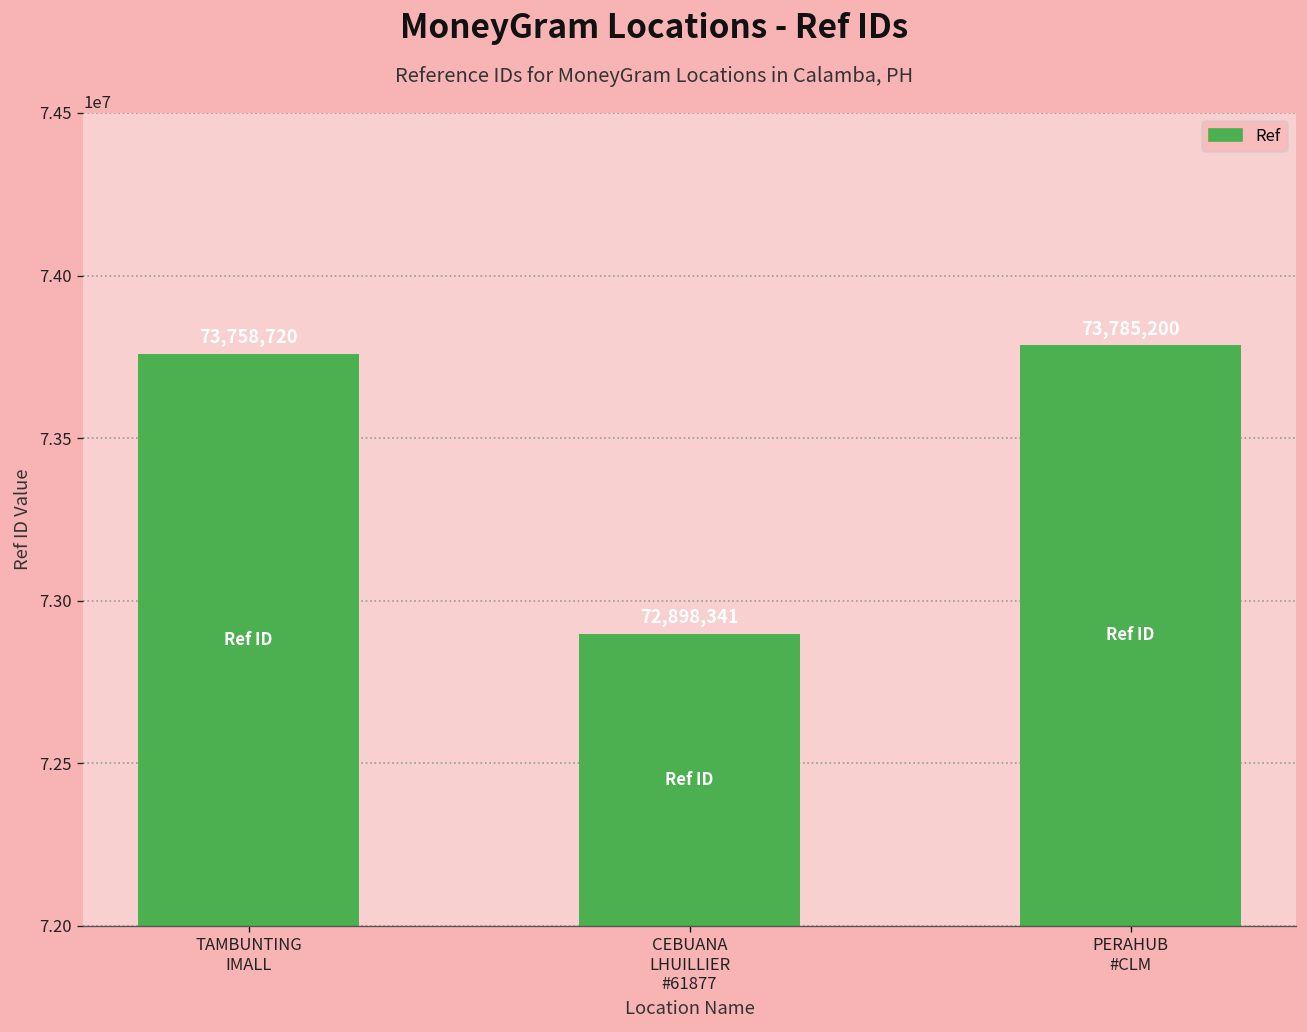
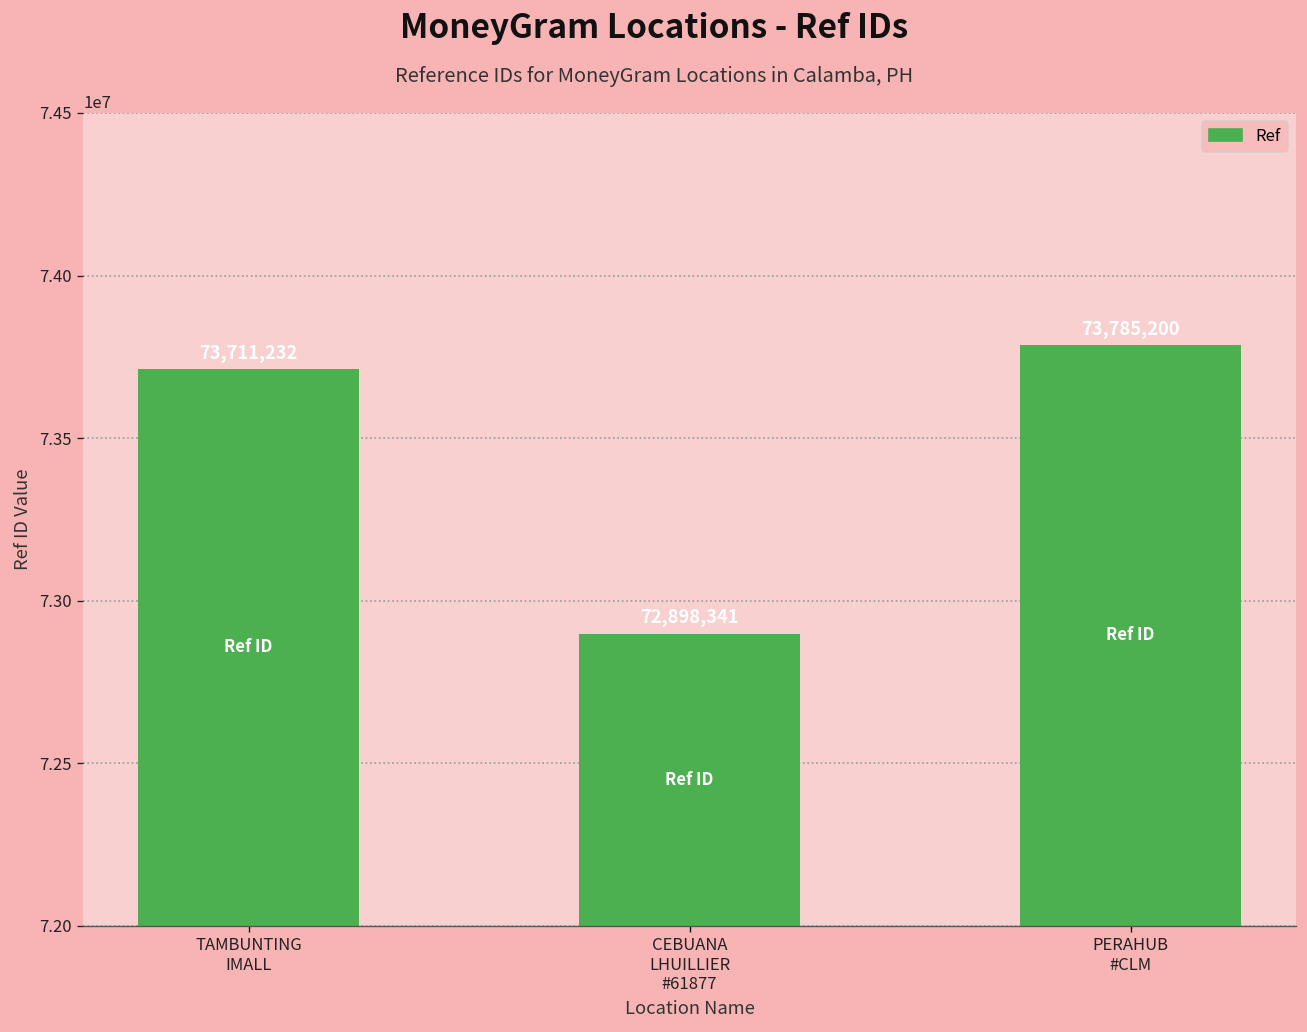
TAMBUNTING IMALL: 73760000 -> 73710000
